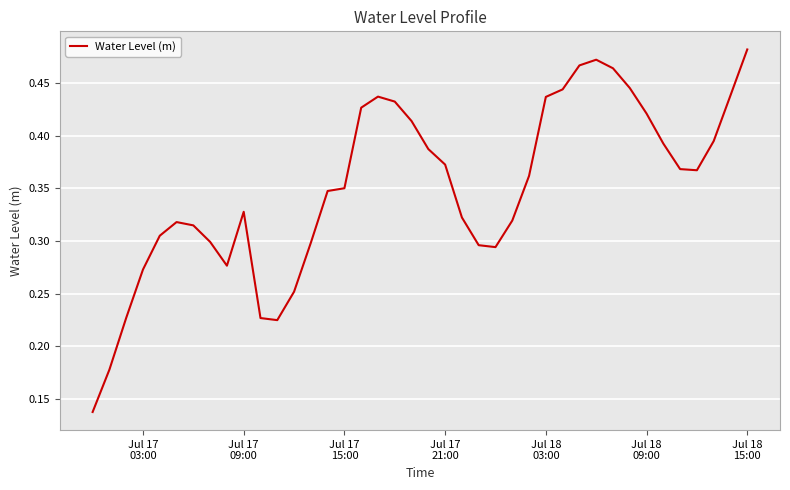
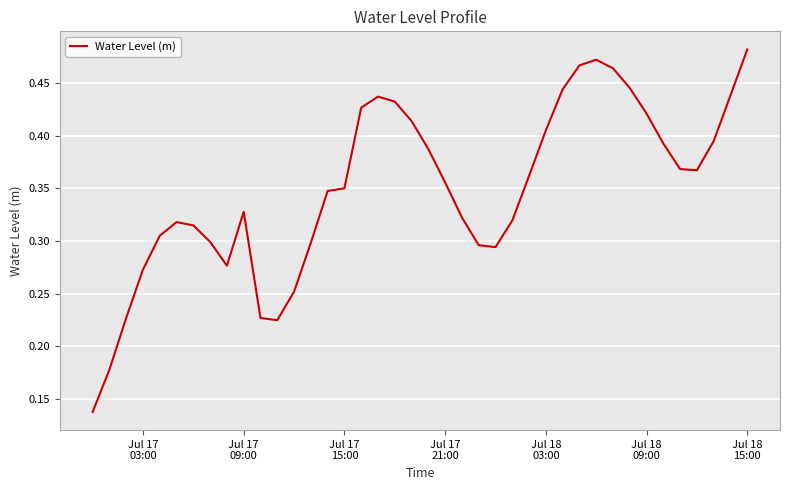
Jul 17 21:00: 0.372 -> 0.356
Jul 18 03:00: 0.437 -> 0.405
